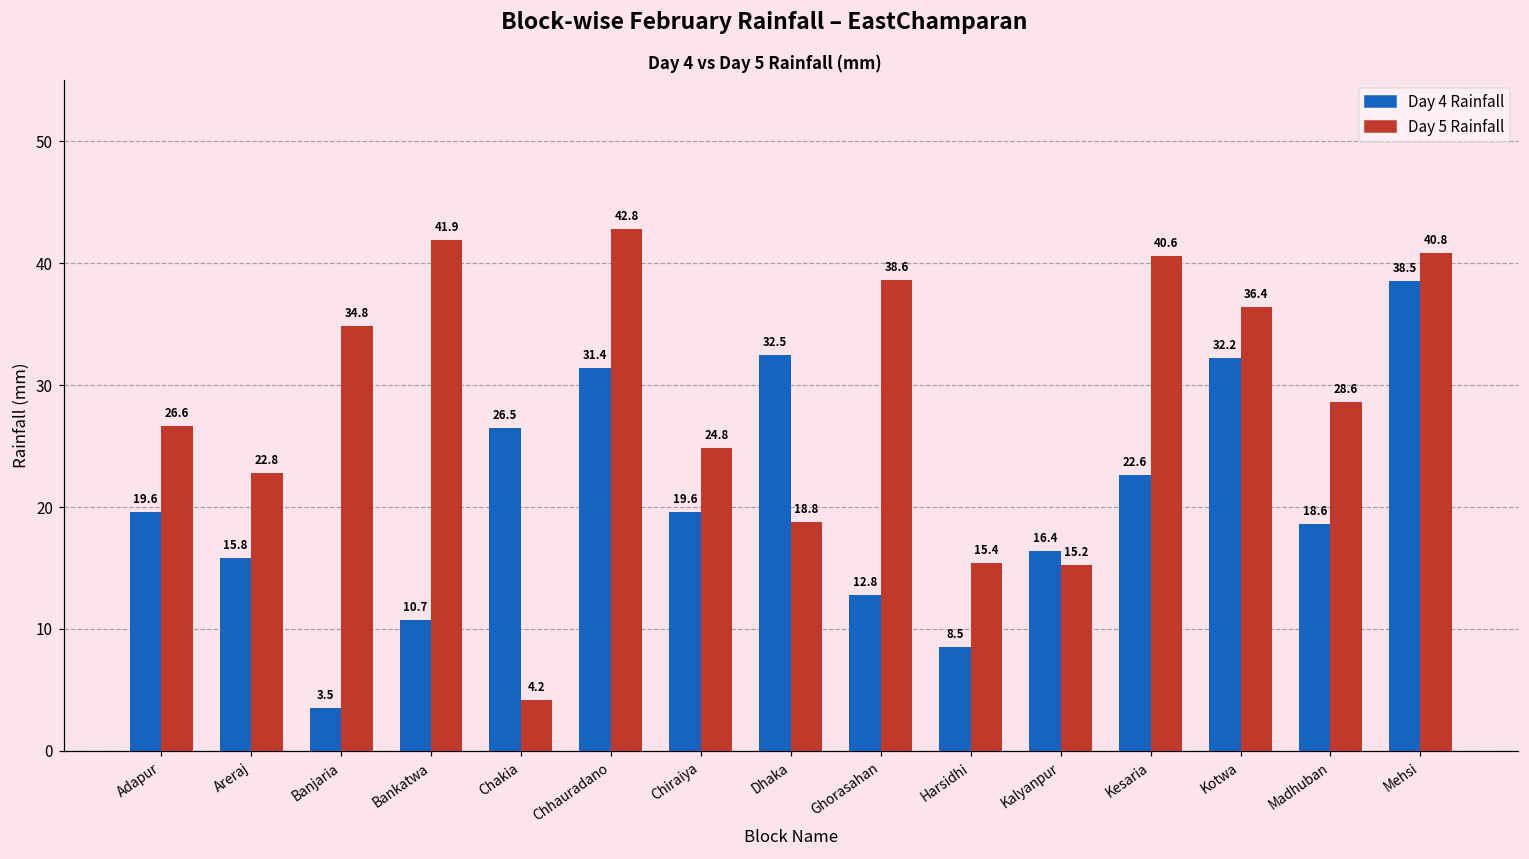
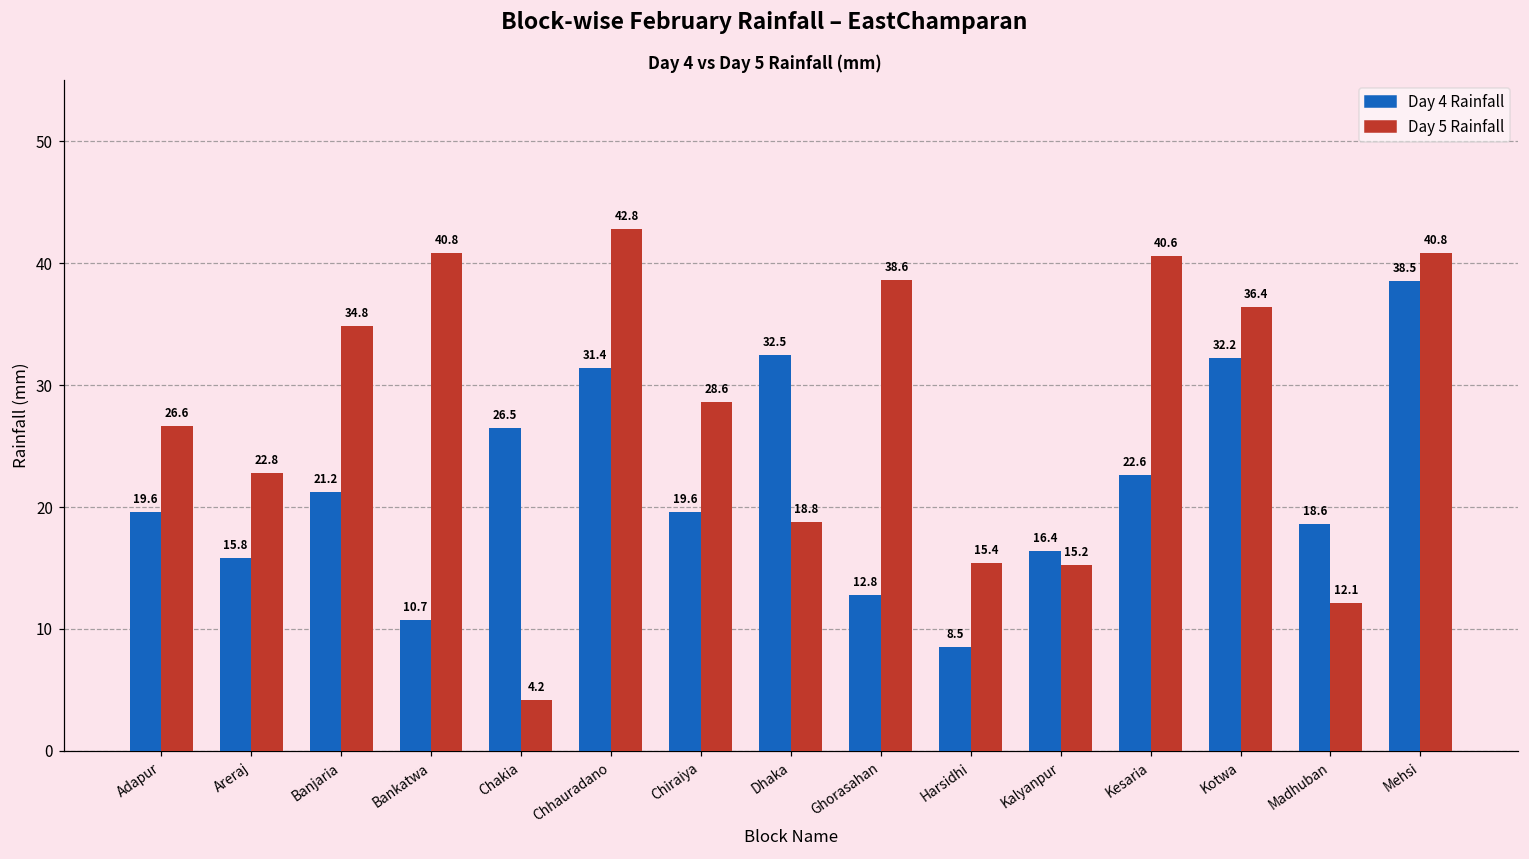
Day 4 Rainfall, Banjaria: 3.5 -> 21.2
Day 5 Rainfall, Bankatwa: 41.9 -> 40.8
Day 5 Rainfall, Chiraiya: 24.8 -> 28.6
Day 5 Rainfall, Madhuban: 28.6 -> 12.1
